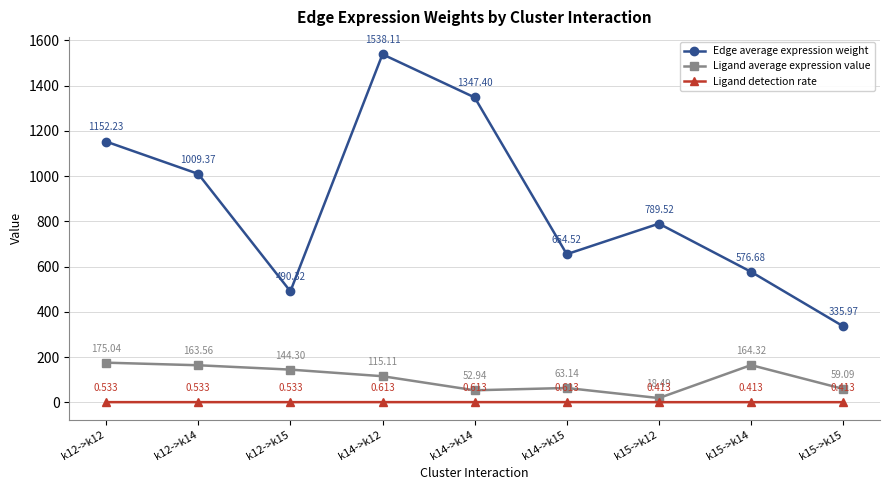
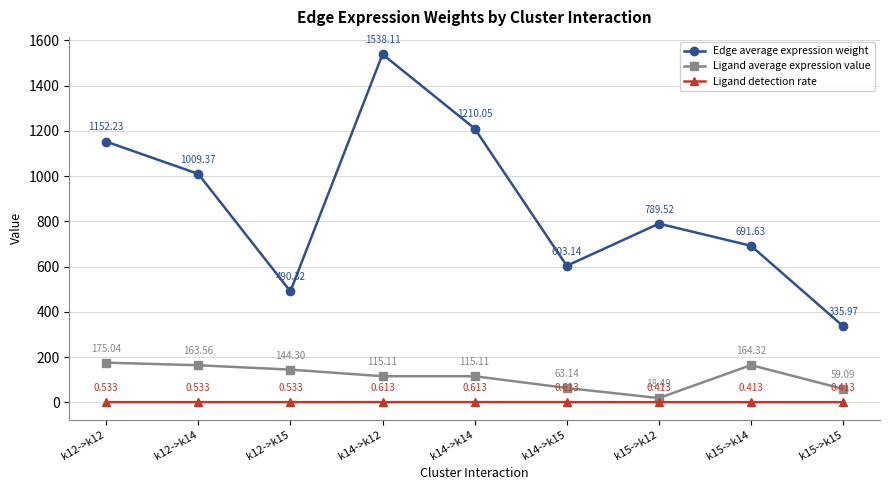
Edge average expression weight, k14->k14: 1347.40 -> 1210.05
Ligand average expression value, k14->k14: 52.94 -> 115.11
Edge average expression weight, k14->k15: 654.52 -> 603.14
Edge average expression weight, k15->k14: 576.68 -> 691.63
